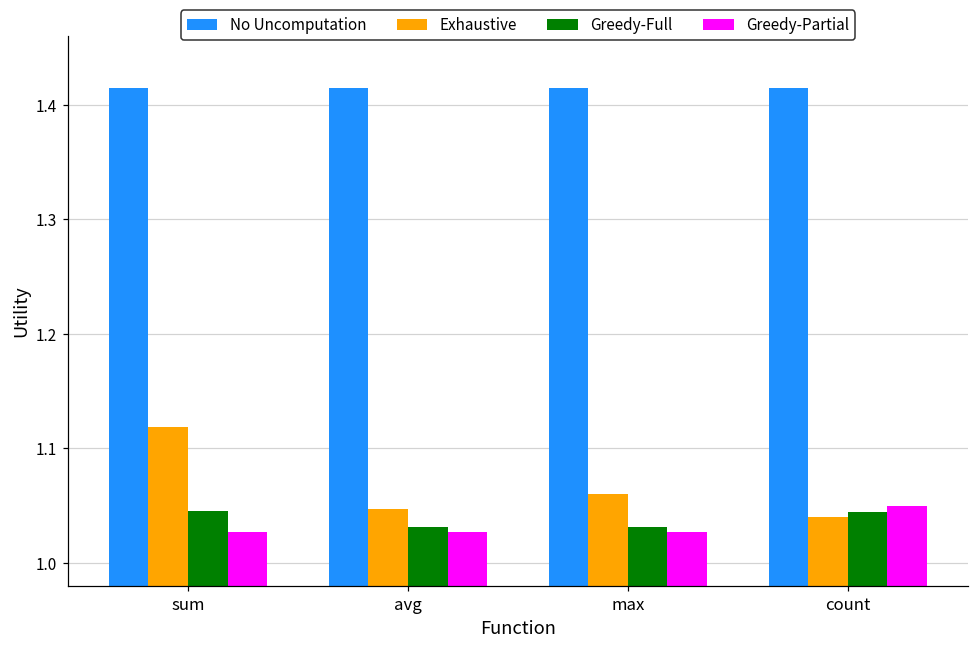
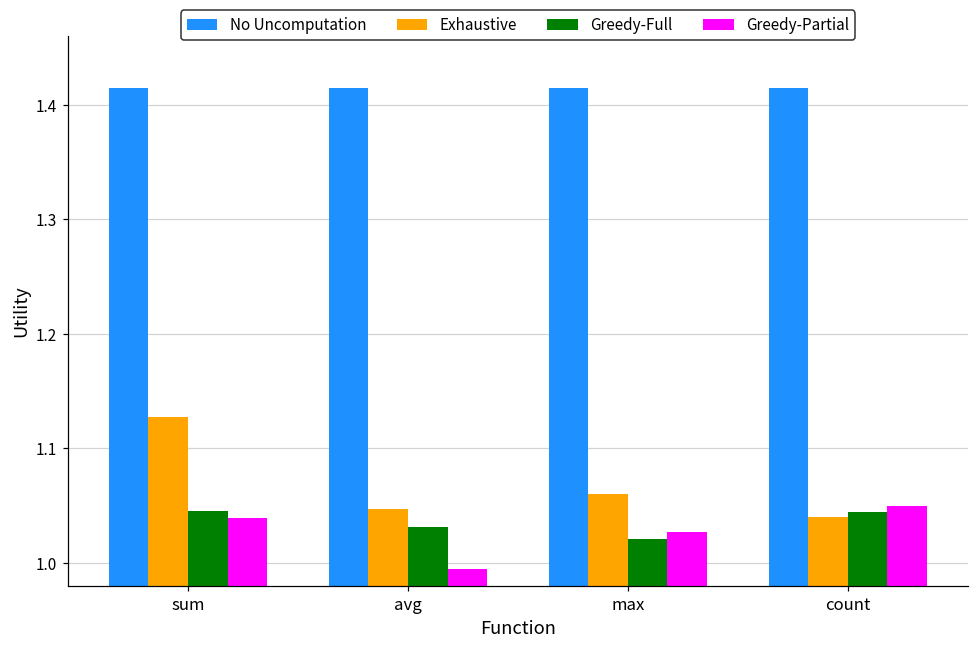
Exhaustive, sum: 1.118 -> 1.127
Greedy-Partial, sum: 1.027 -> 1.039
Greedy-Partial, avg: 1.027 -> 0.995
Greedy-Full, max: 1.031 -> 1.021
